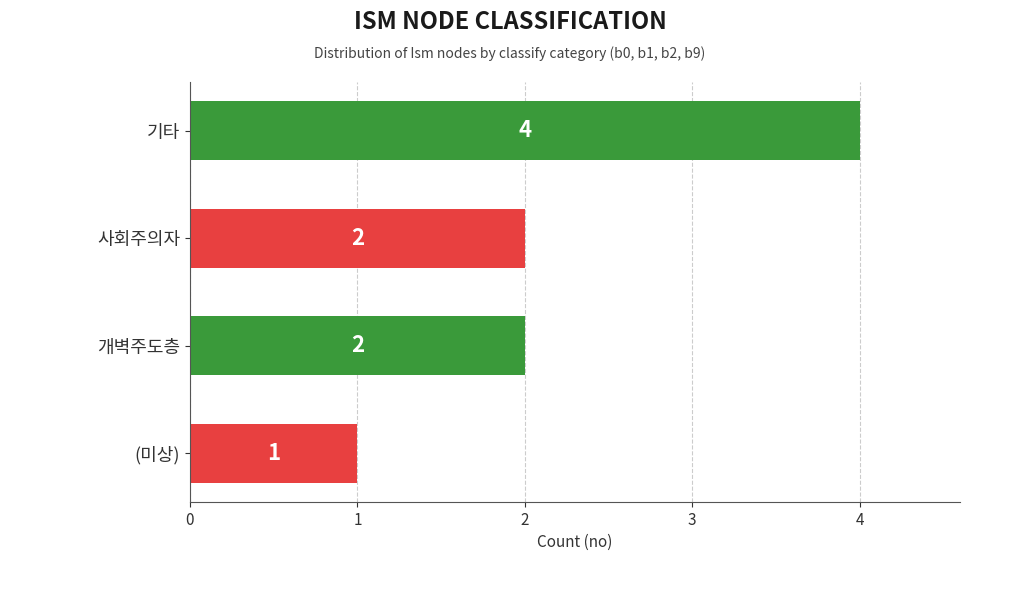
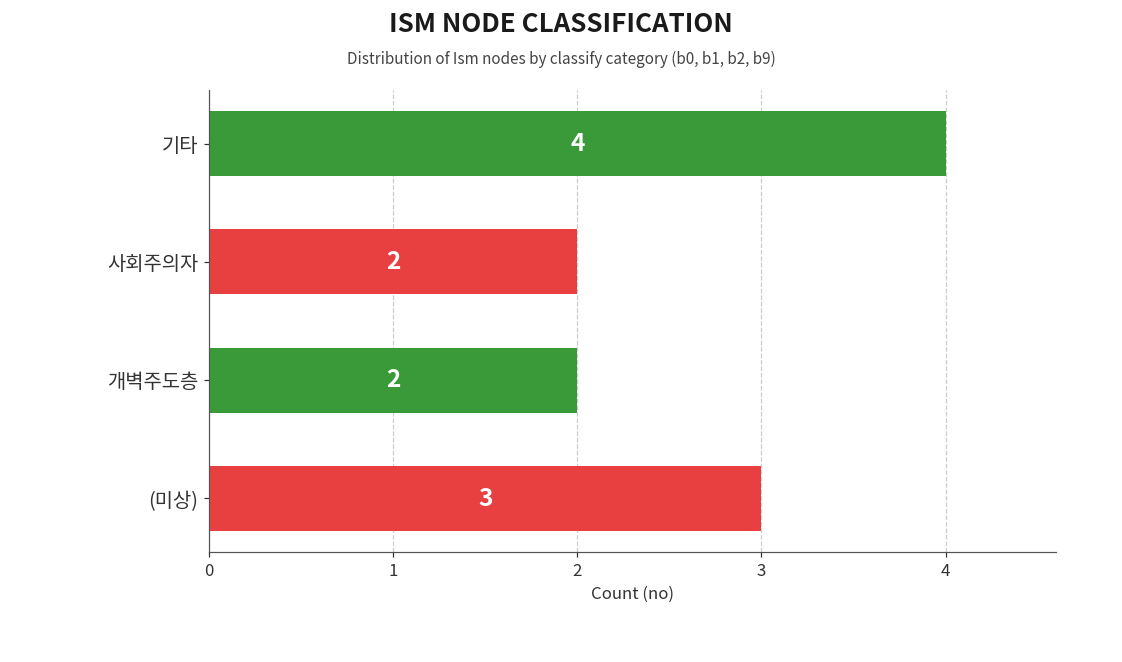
(미상): 1 -> 3
